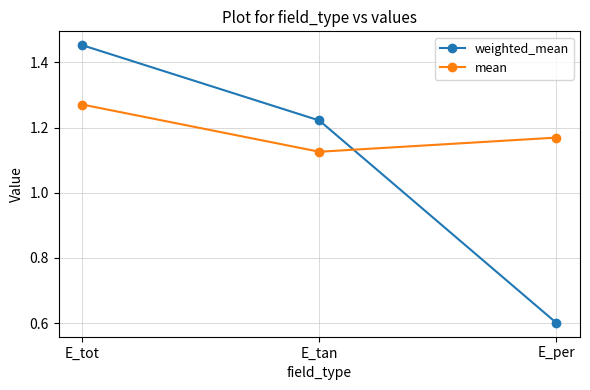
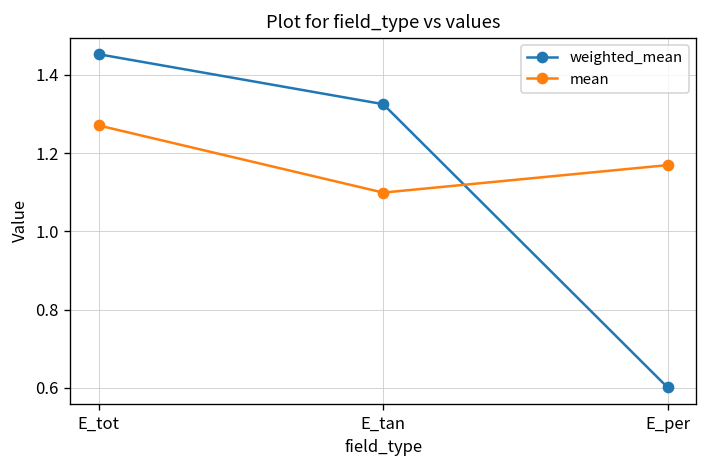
weighted_mean, E_tan: 1.22 -> 1.33
mean, E_tan: 1.13 -> 1.10
